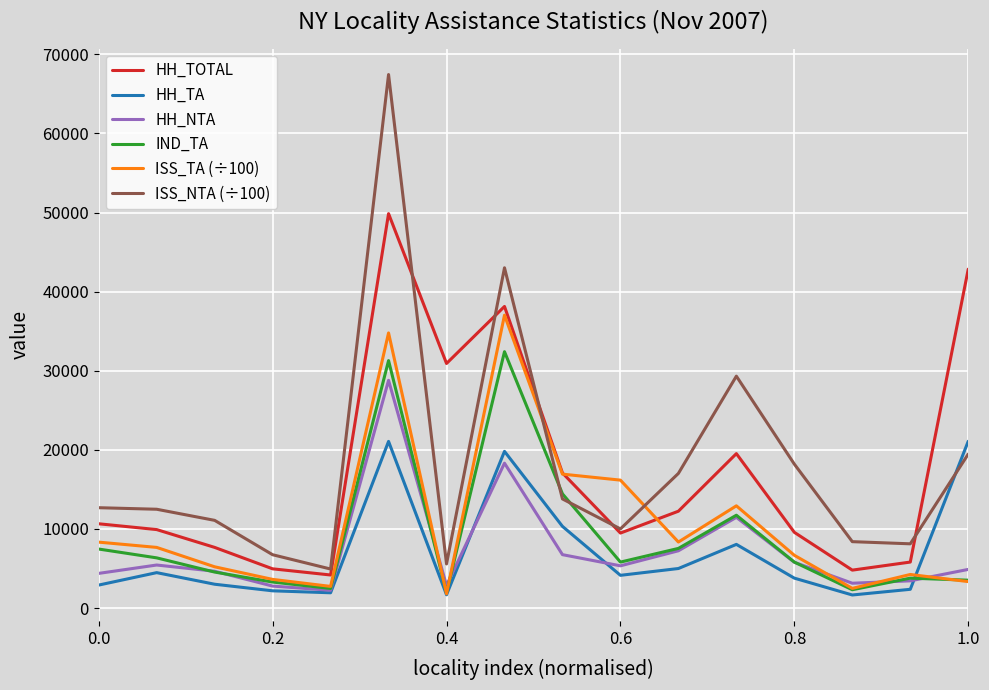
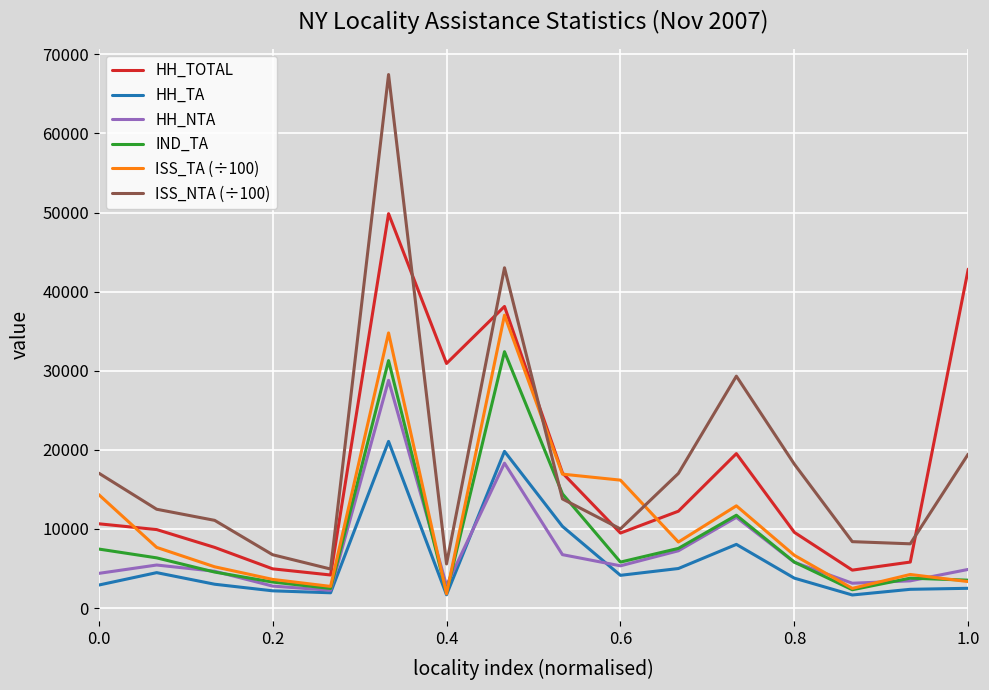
ISS_TA (÷100), 0.0: 8000 -> 14000
ISS_NTA (÷100), 0.0: 13000 -> 17000
HH_TA, 1.0: 21000 -> 3000
